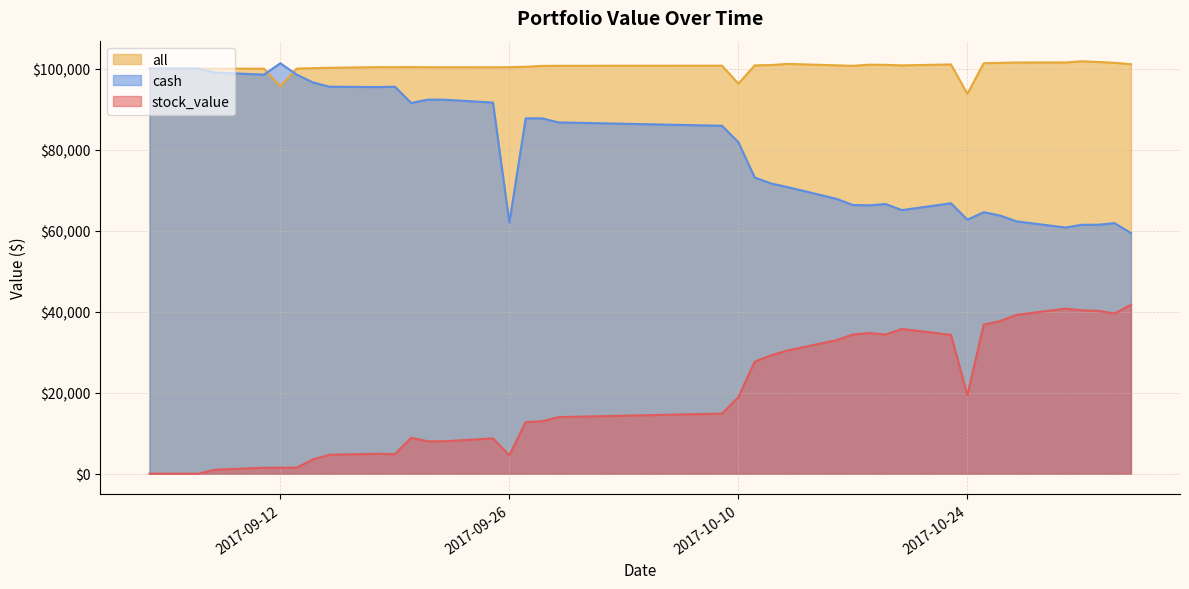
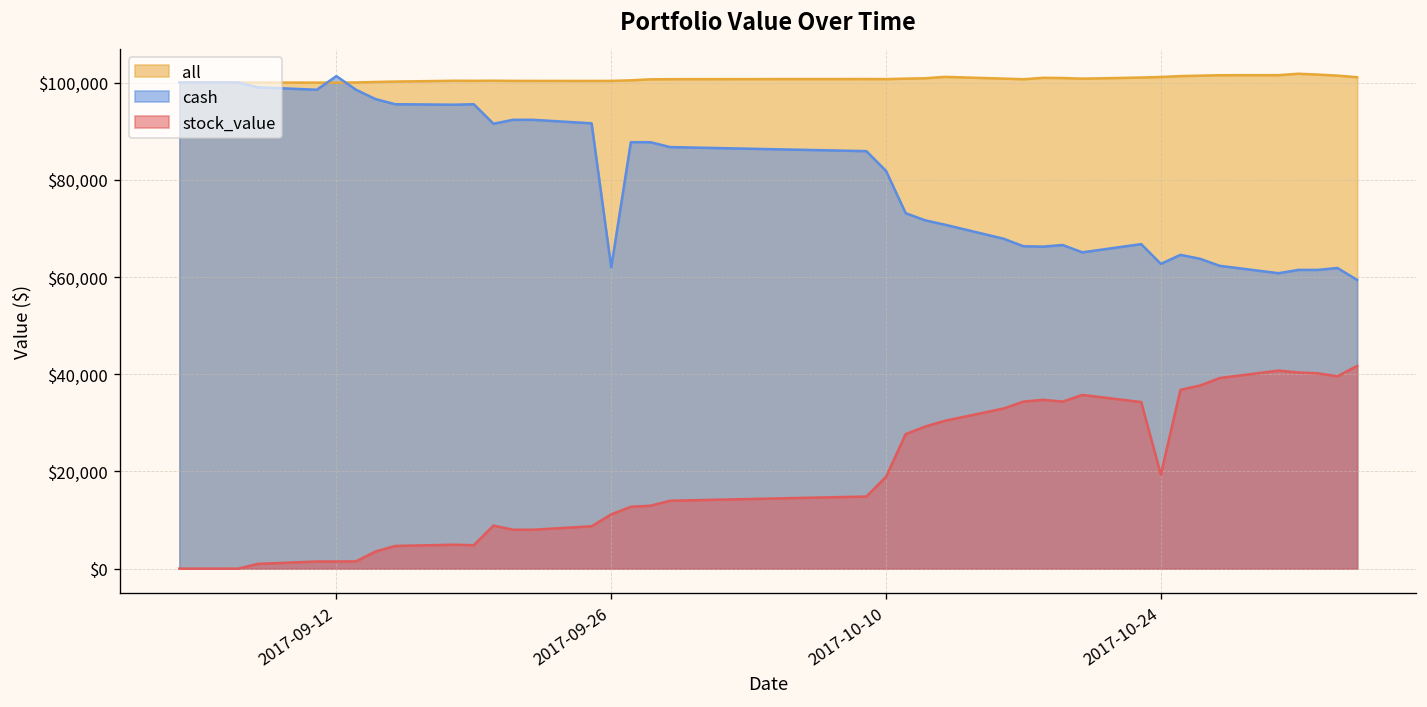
all, 2017-09-12: $96,000 -> $100,000
stock_value, 2017-09-26: $5,000 -> $11,000
all, 2017-10-10: $96,000 -> $101,000
all, 2017-10-24: $94,000 -> $101,000
